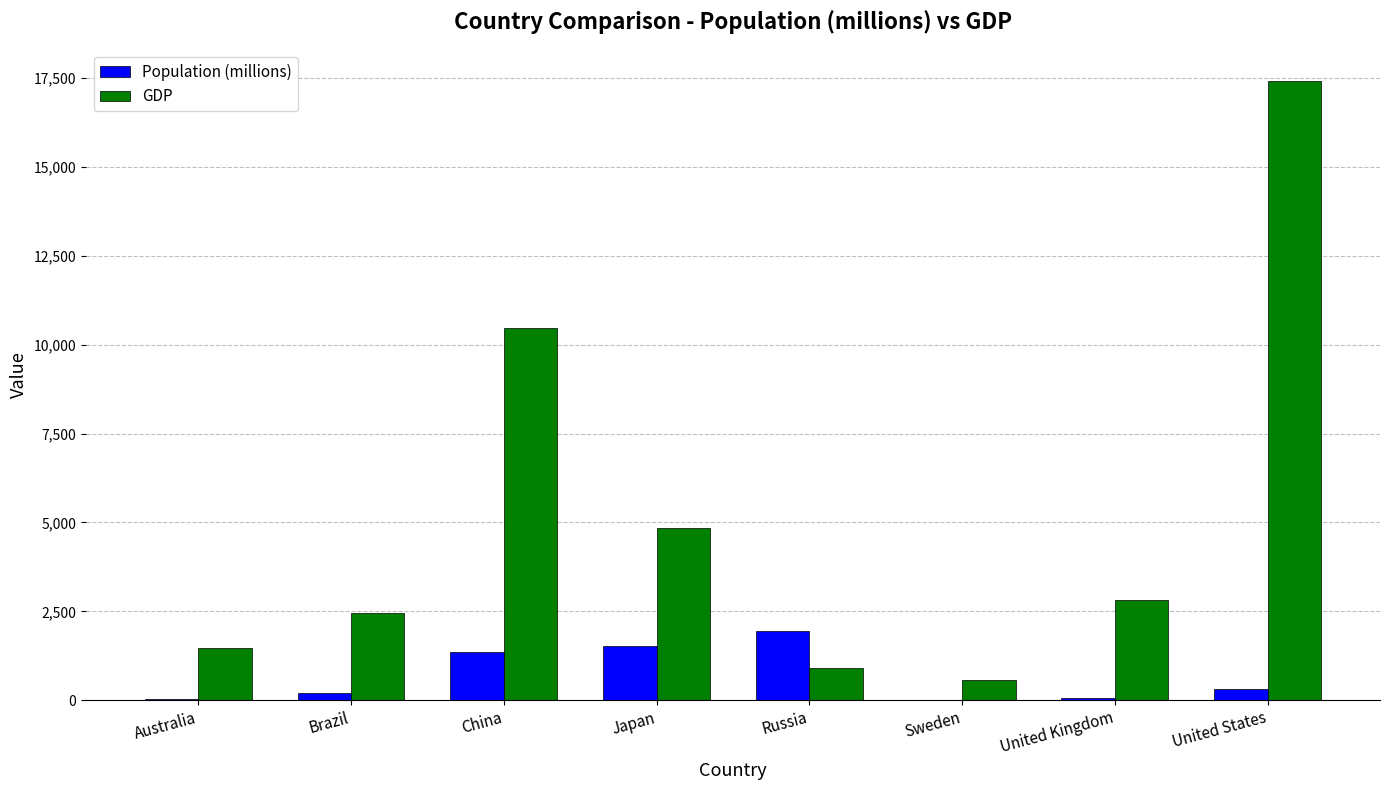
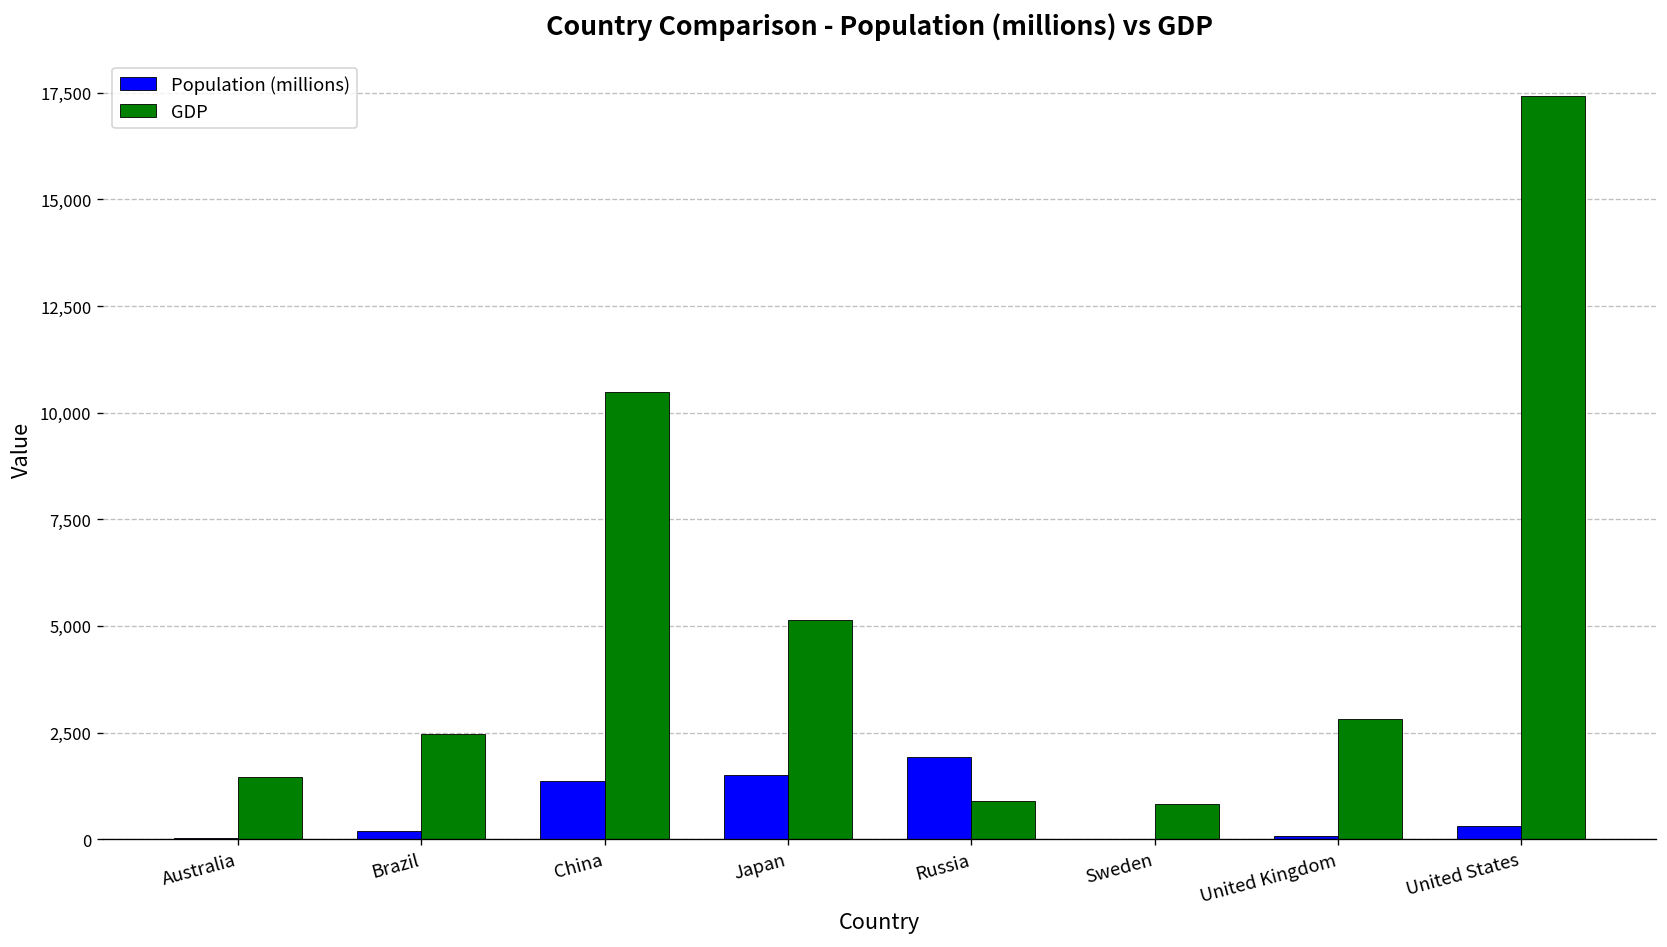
GDP, Japan: 4,900 -> 5,100
GDP, Sweden: 600 -> 800
